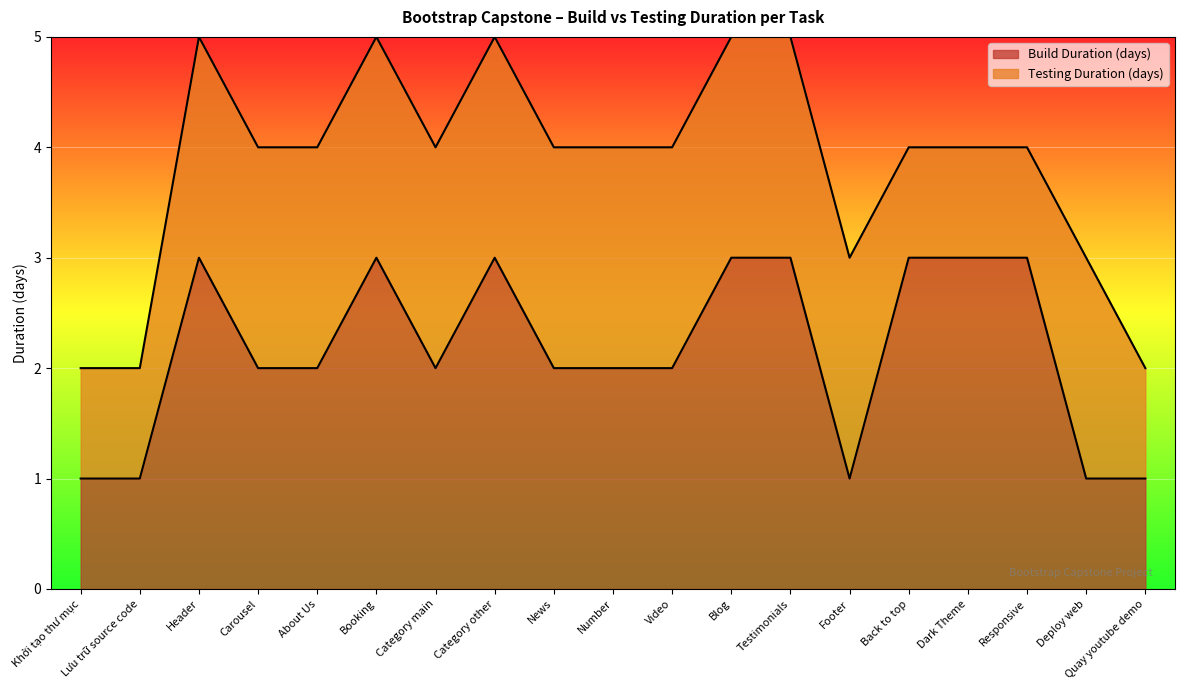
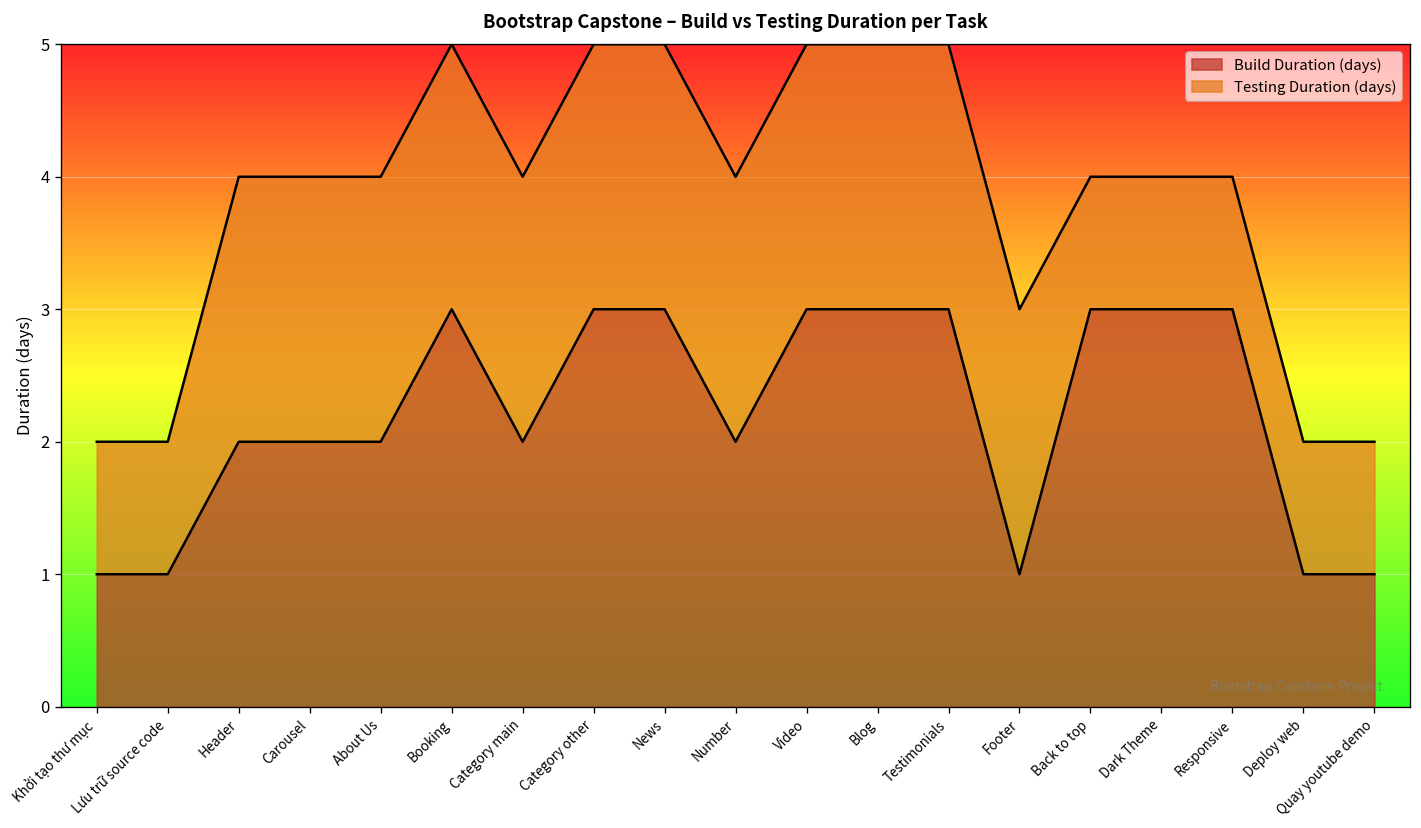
Build Duration (days), Header: 3 -> 2
Build Duration (days), News: 2 -> 3
Build Duration (days), Video: 2 -> 3
Testing Duration (days), Deploy web: 2 -> 1
